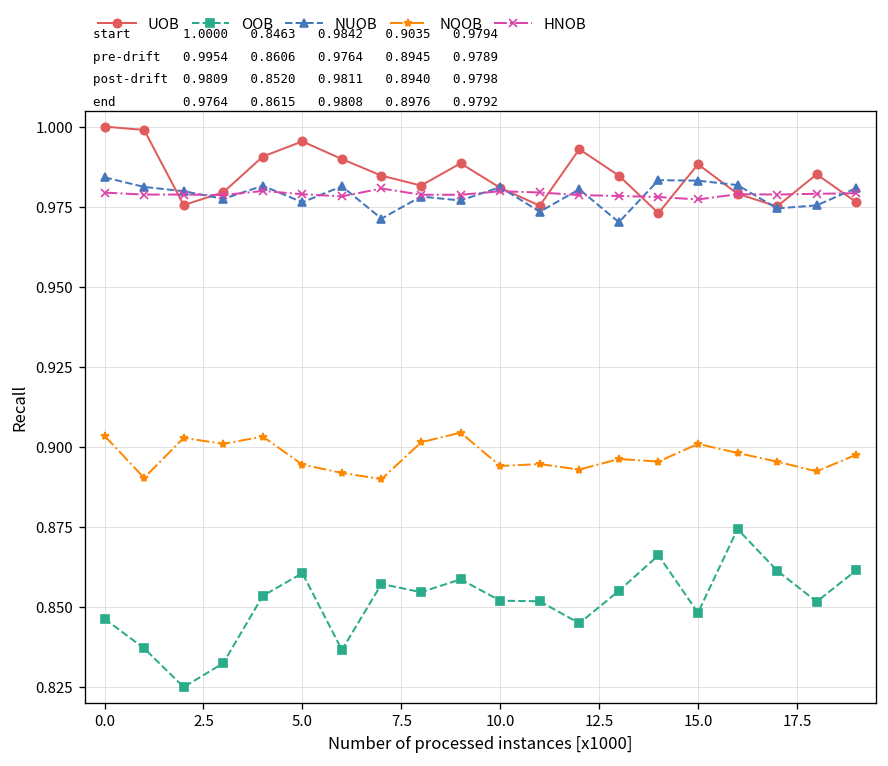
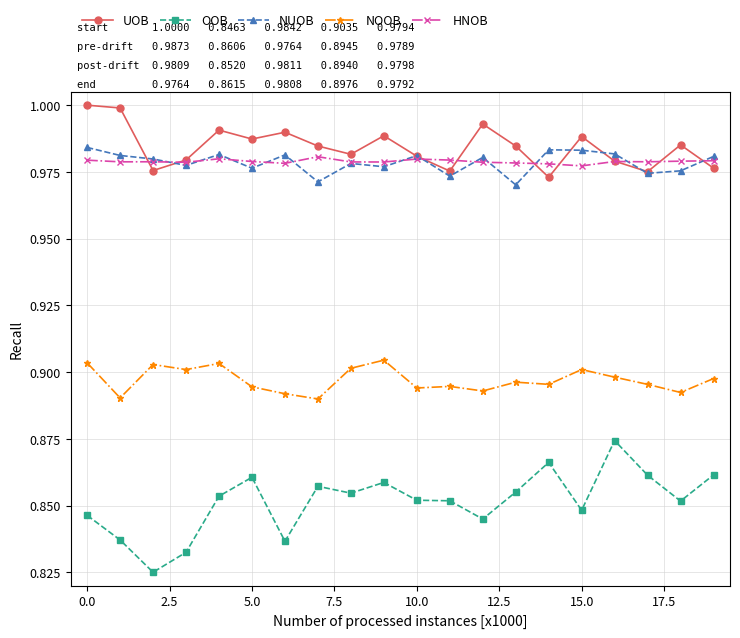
UOB, 5.0: 0.9954 -> 0.9873
